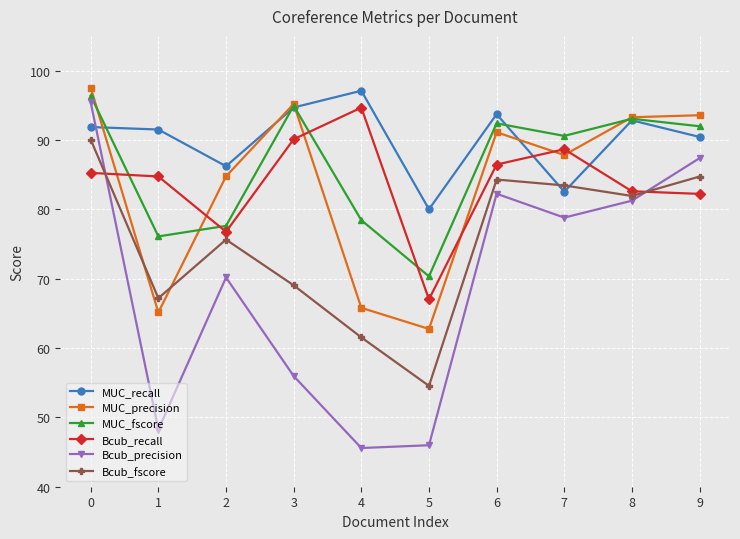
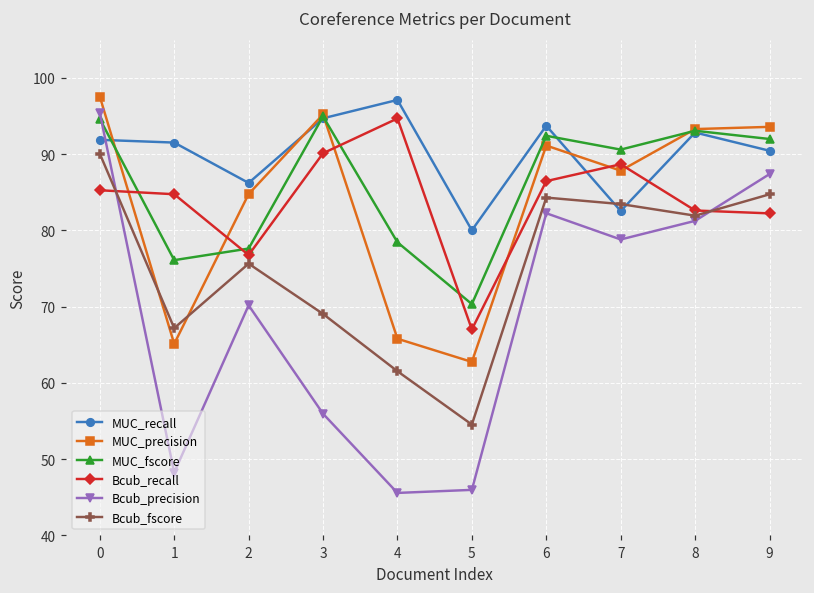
MUC_fscore, 0: 96 -> 95
